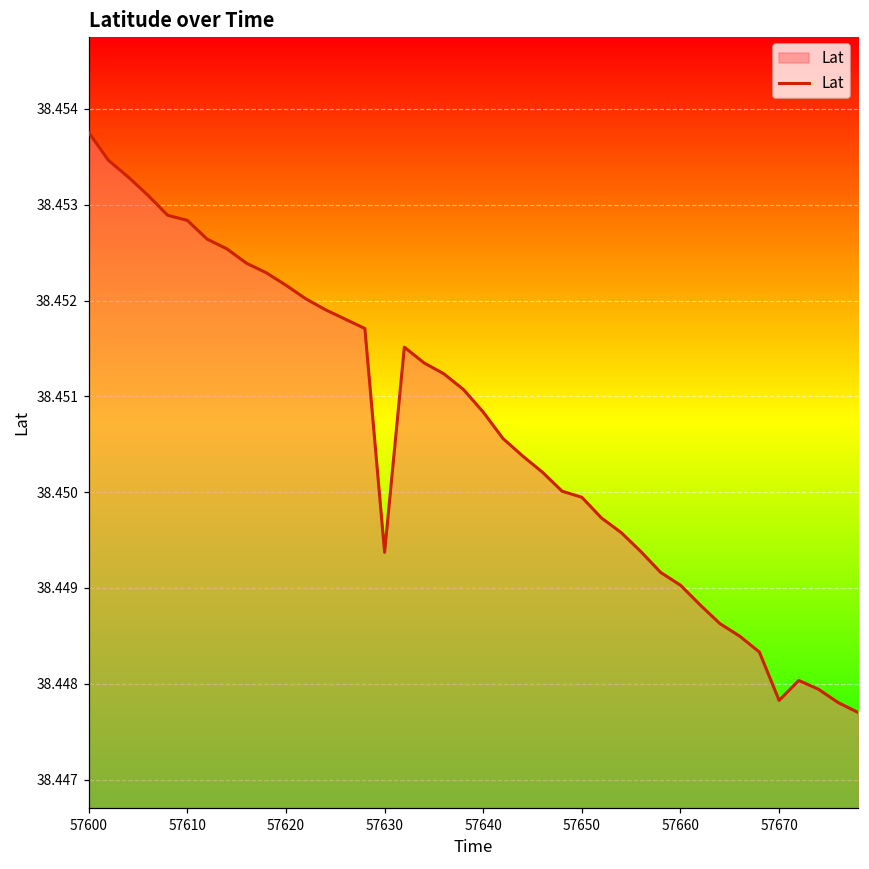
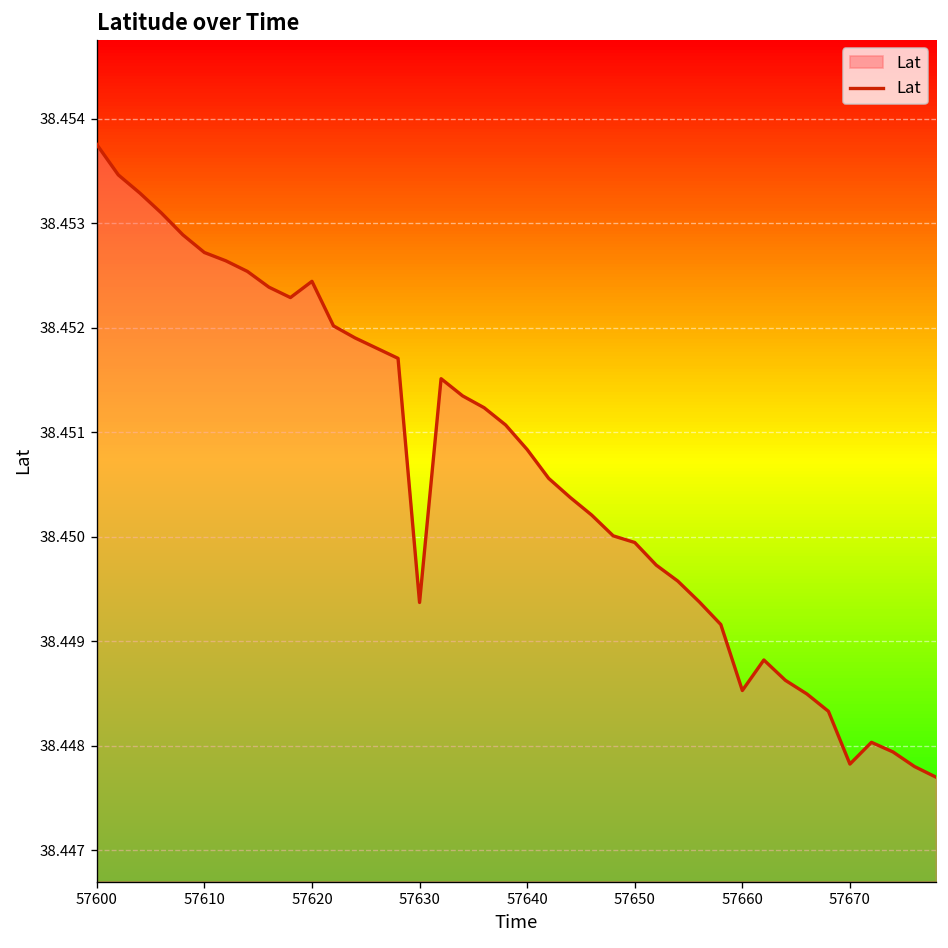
57610: 38.4528 -> 38.4527
57620: 38.4522 -> 38.4524
57660: 38.4490 -> 38.4485
